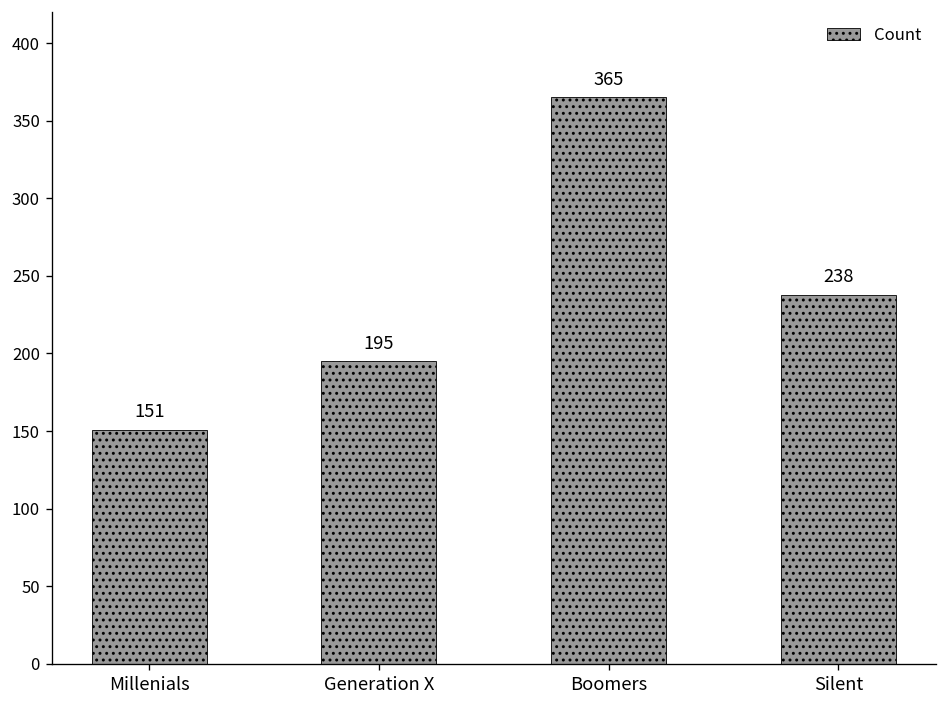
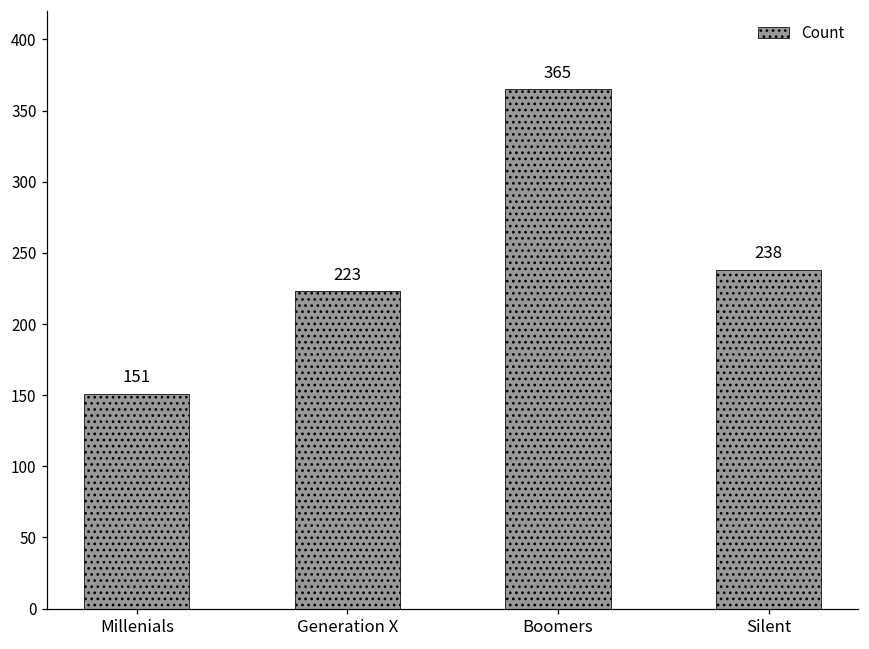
Generation X: 195 -> 223
